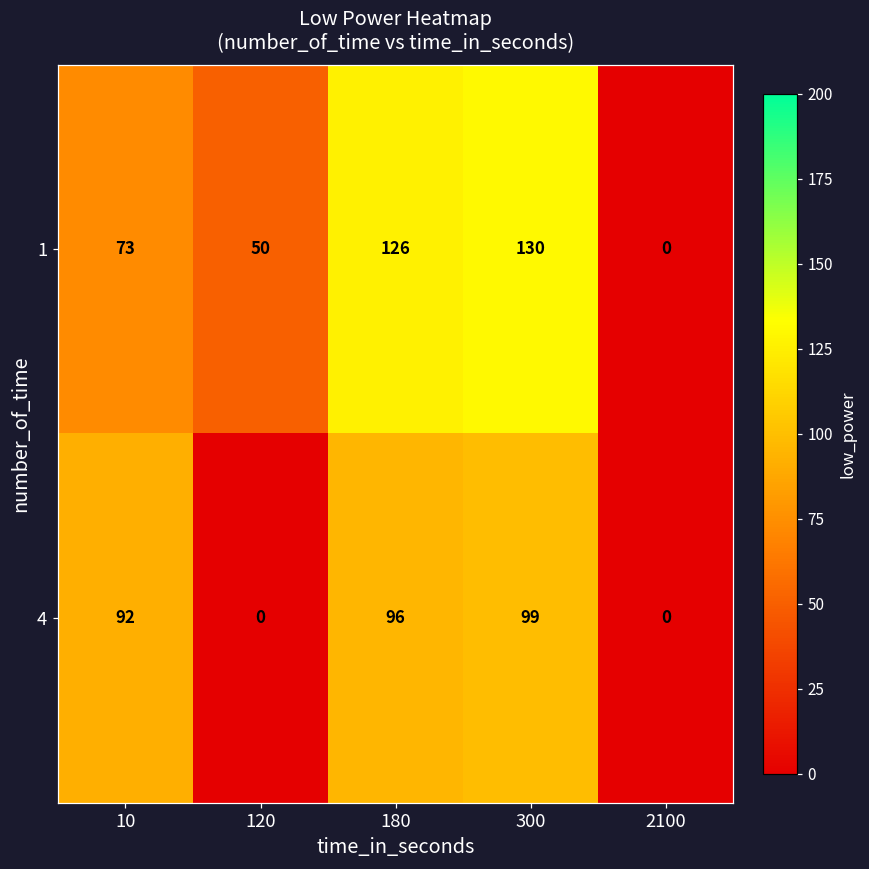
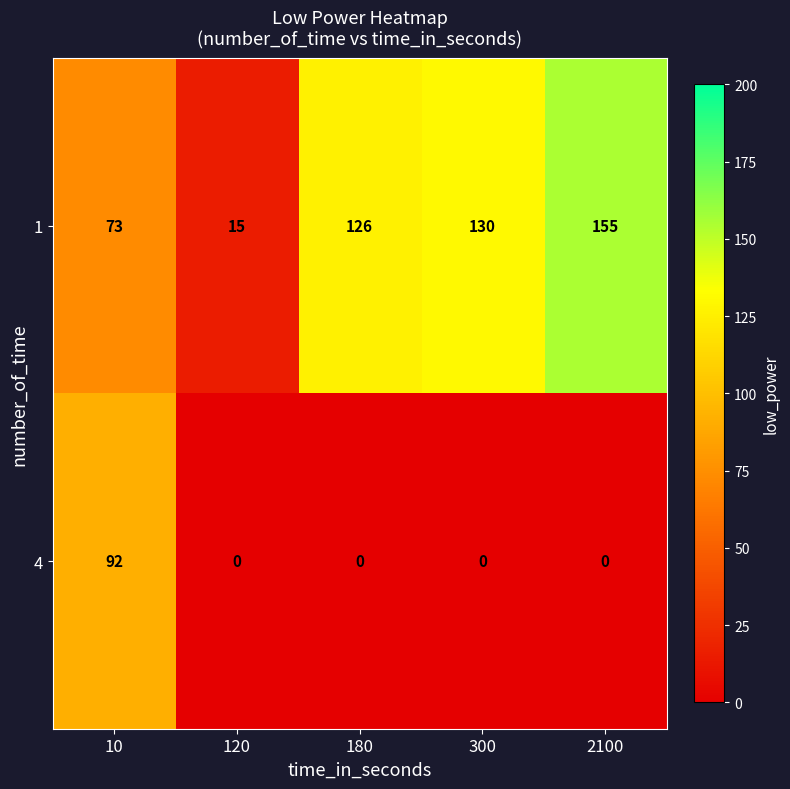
1, 120: 50 -> 15
1, 2100: 0 -> 155
4, 180: 96 -> 0
4, 300: 99 -> 0
